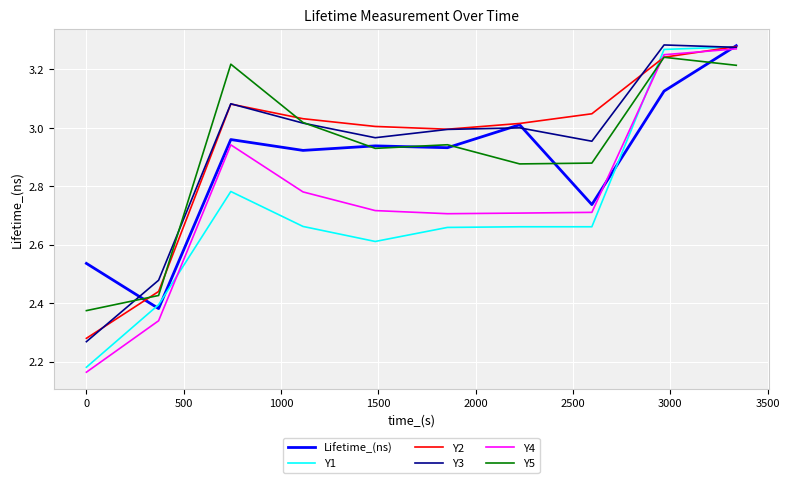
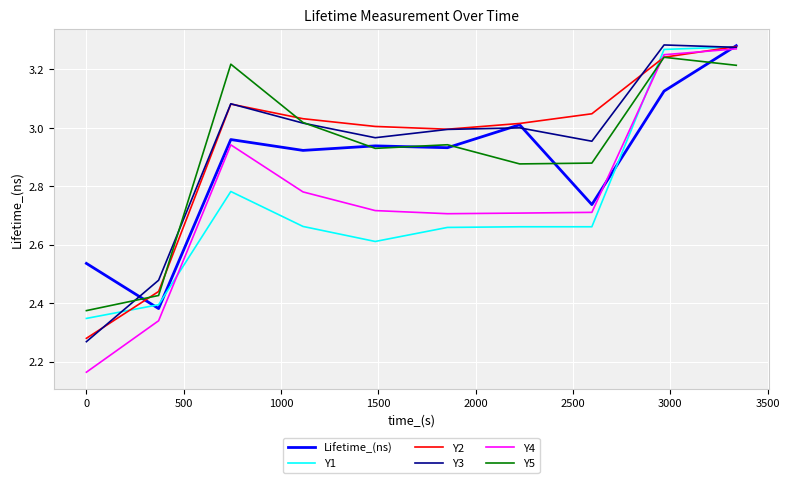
Y1, 0: 2.18 -> 2.35
